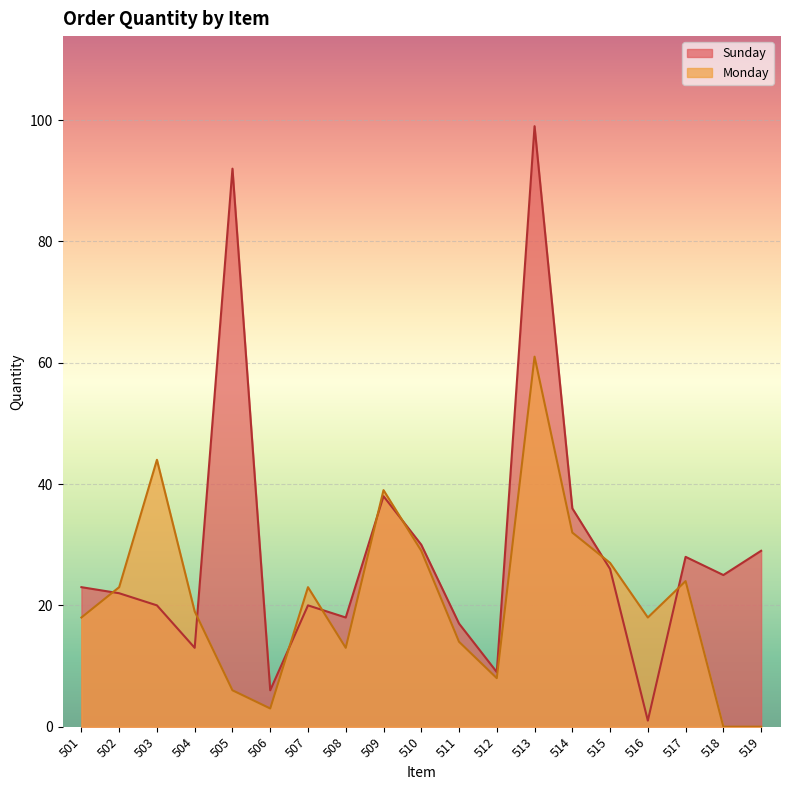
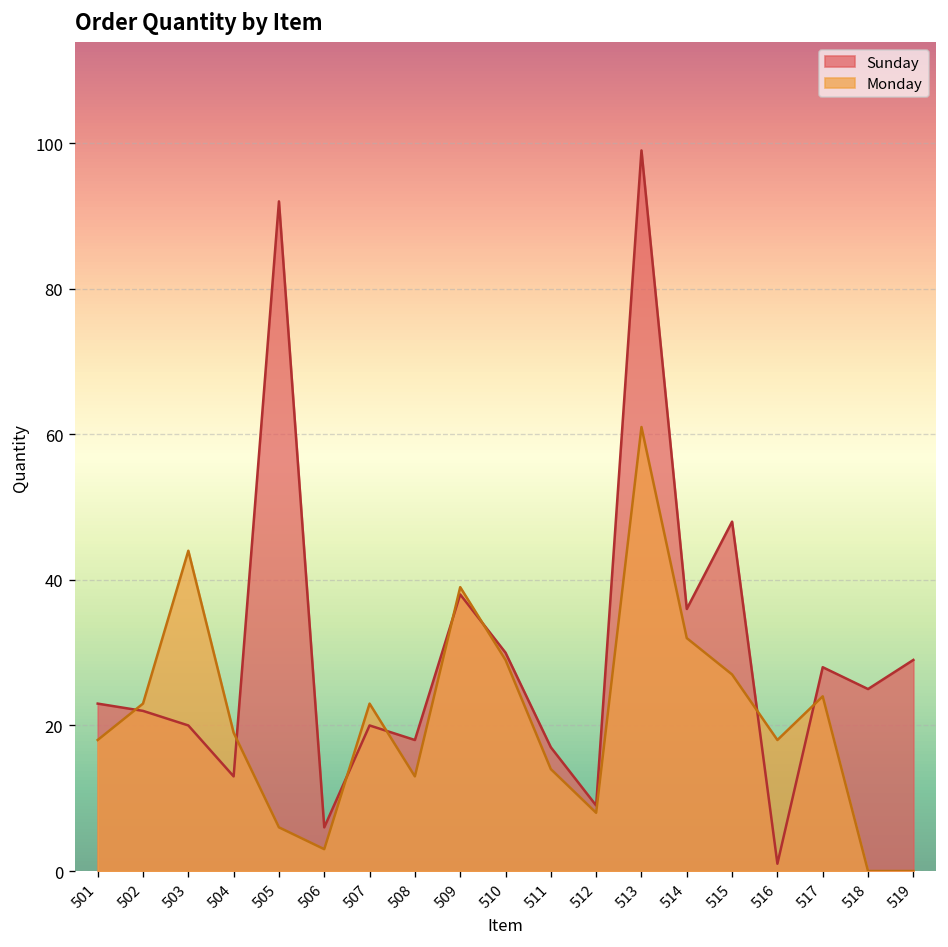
Sunday, 515: 26 -> 48
